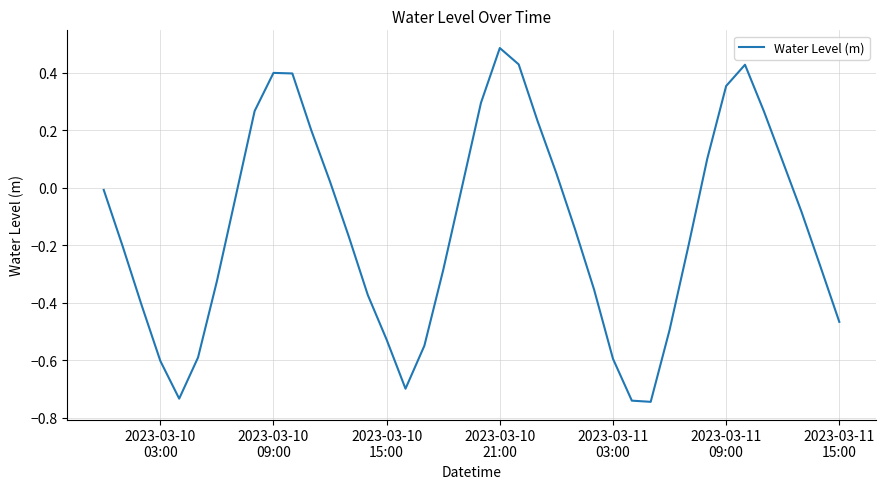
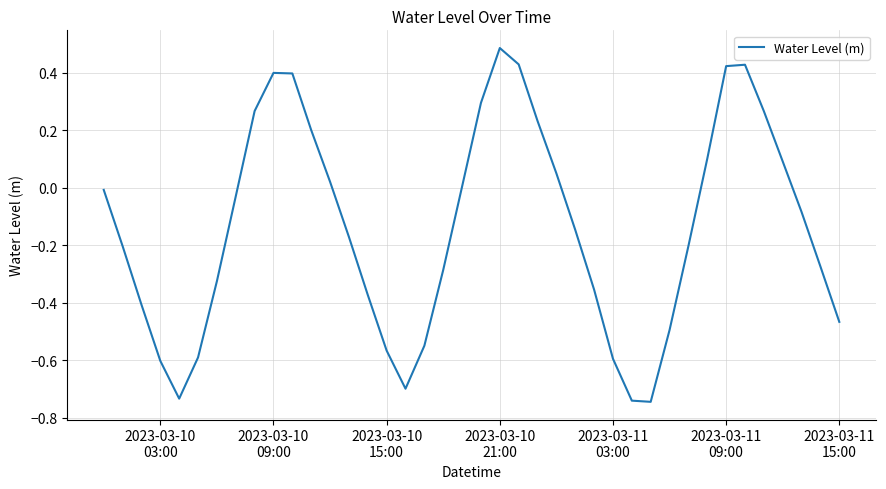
2023-03-10 15:00: -0.53 -> -0.57
2023-03-11 09:00: 0.35 -> 0.42
